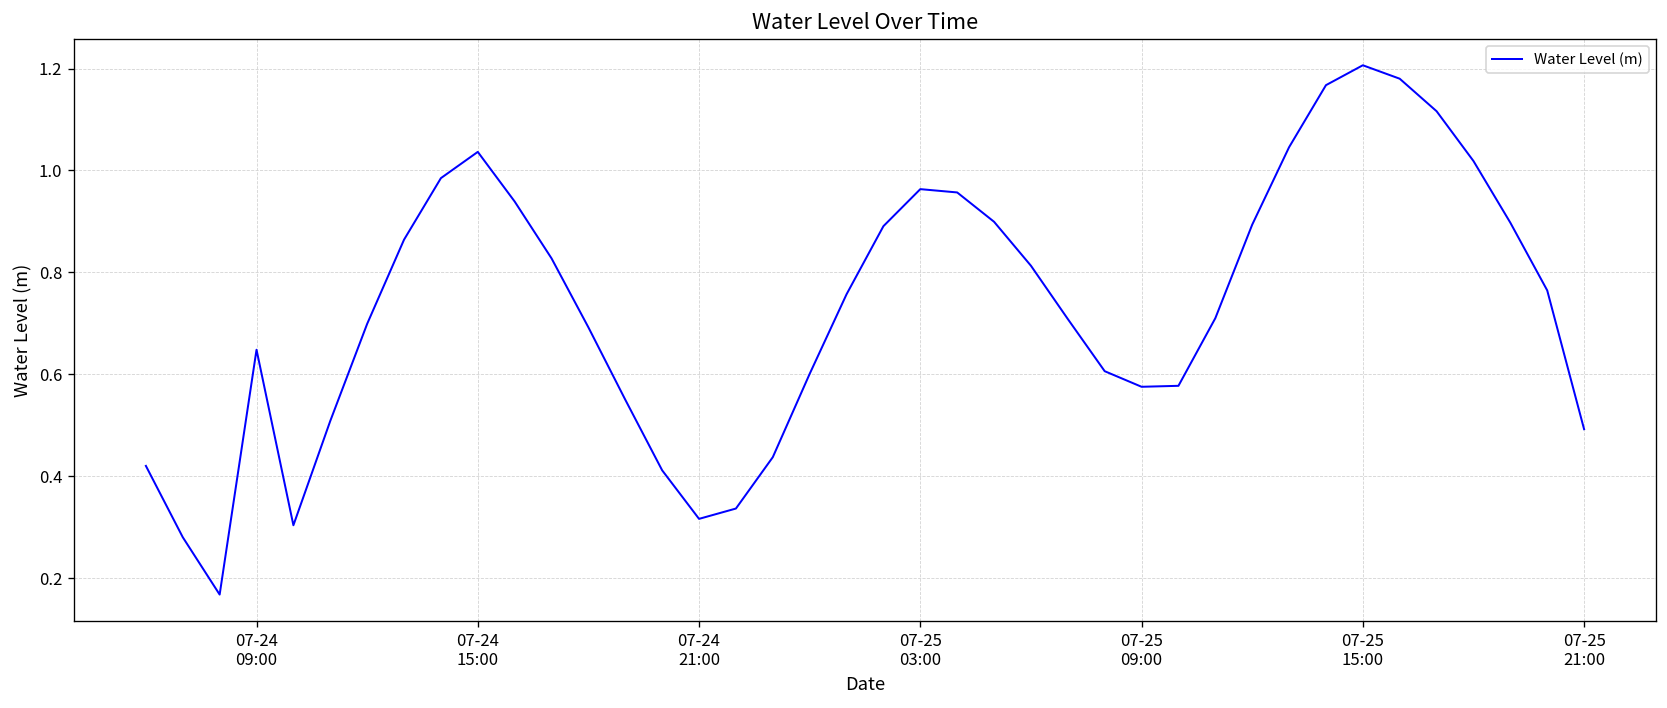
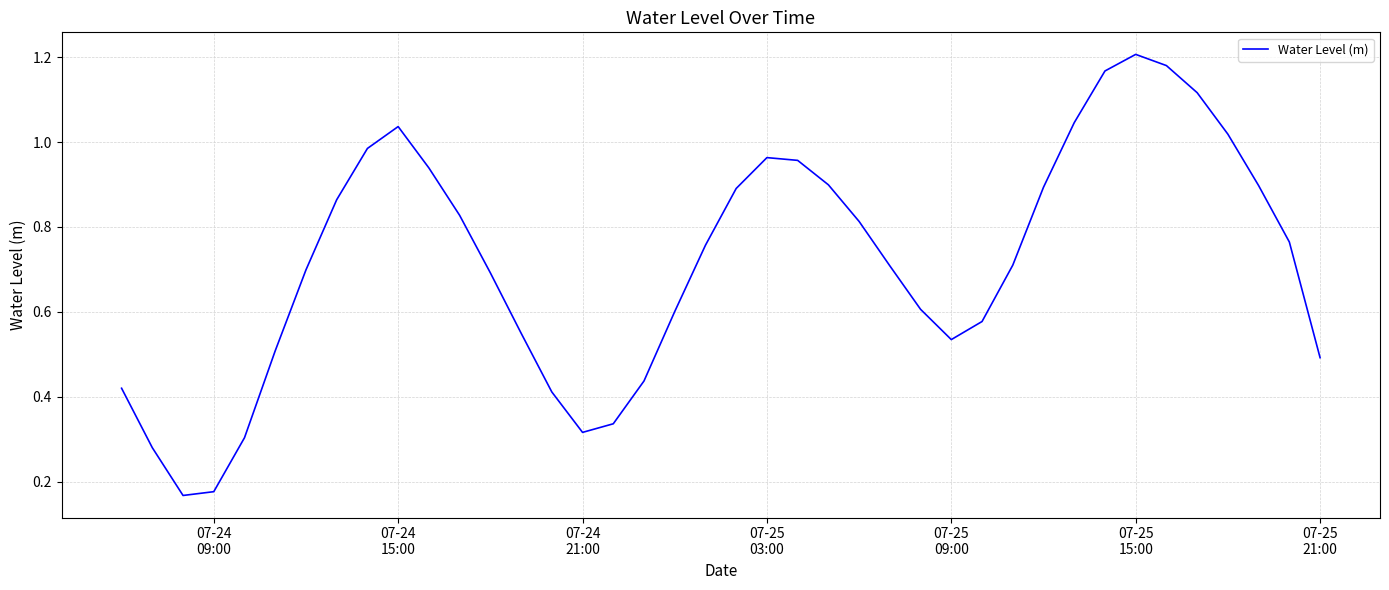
07-24 09:00: 0.65 -> 0.18
07-25 09:00: 0.58 -> 0.53
